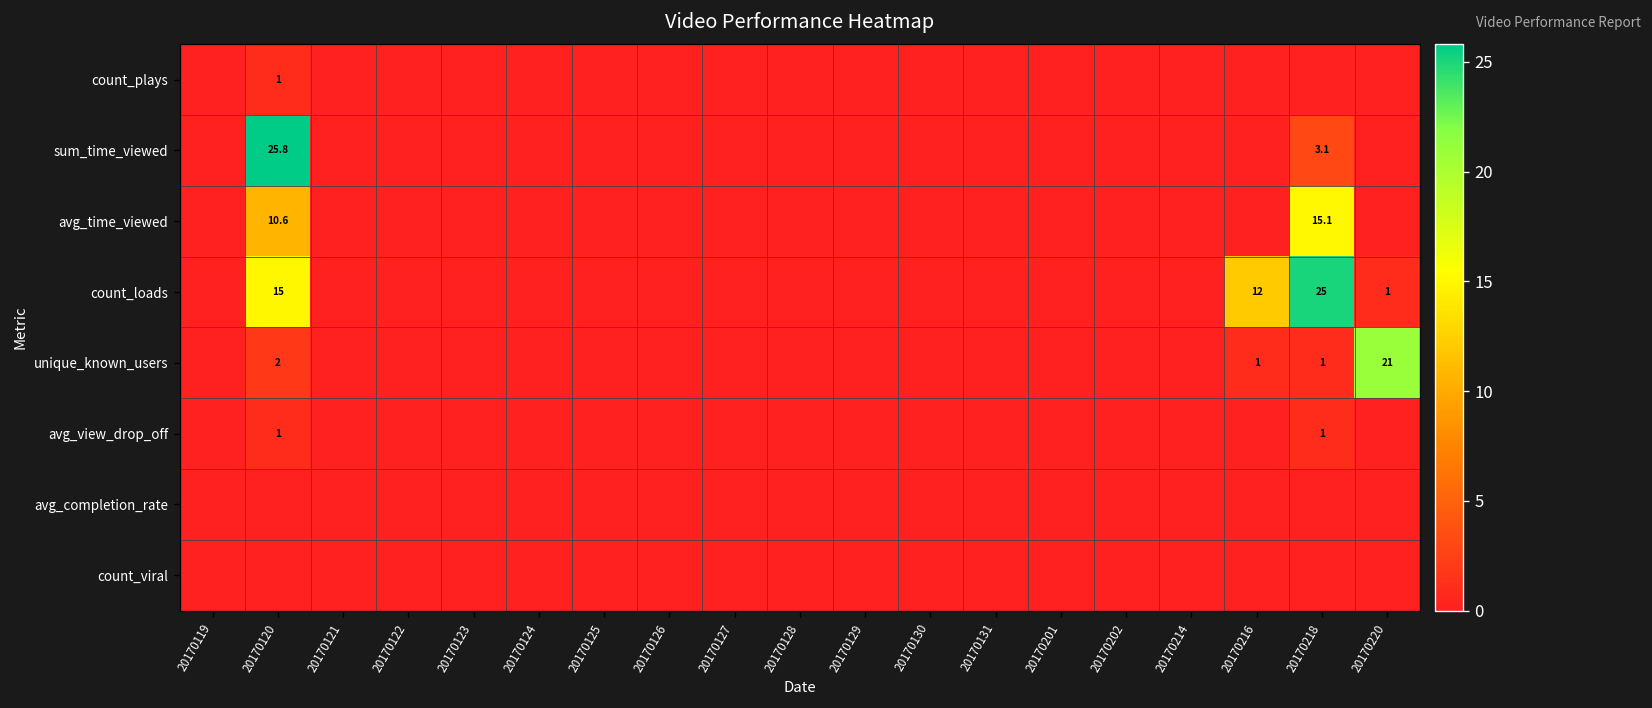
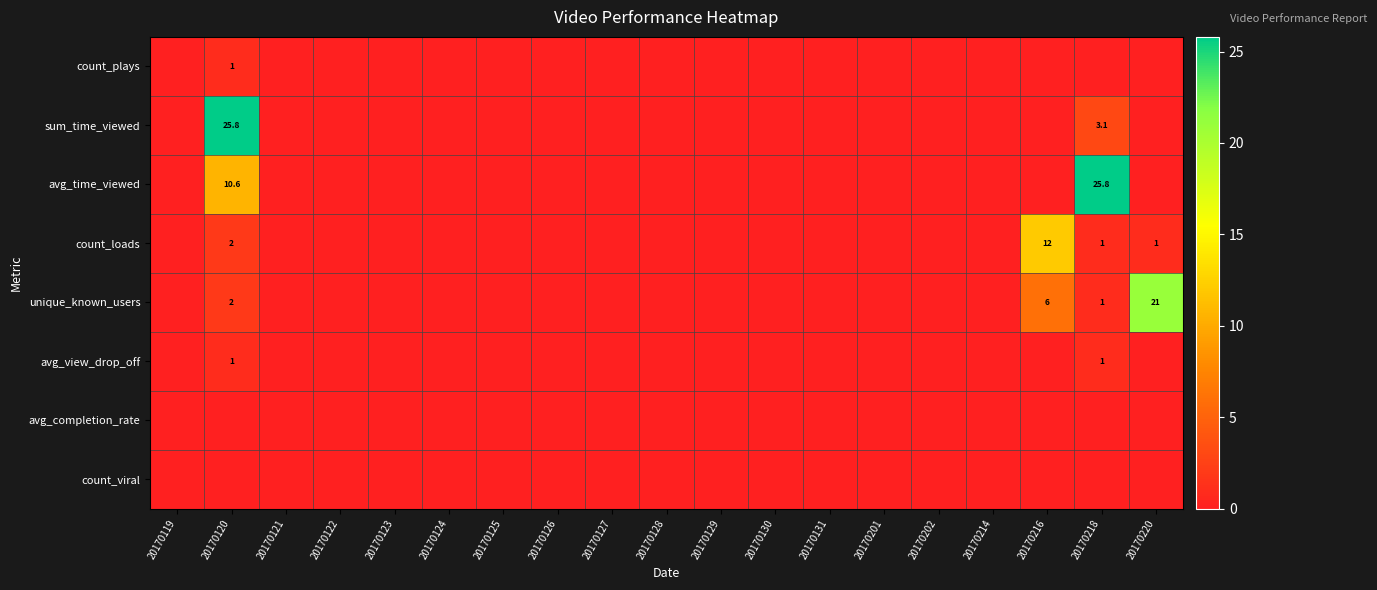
avg_time_viewed, 20170218: 15.1 -> 25.8
count_loads, 20170120: 15 -> 2
count_loads, 20170218: 25 -> 1
unique_known_users, 20170216: 1 -> 6
